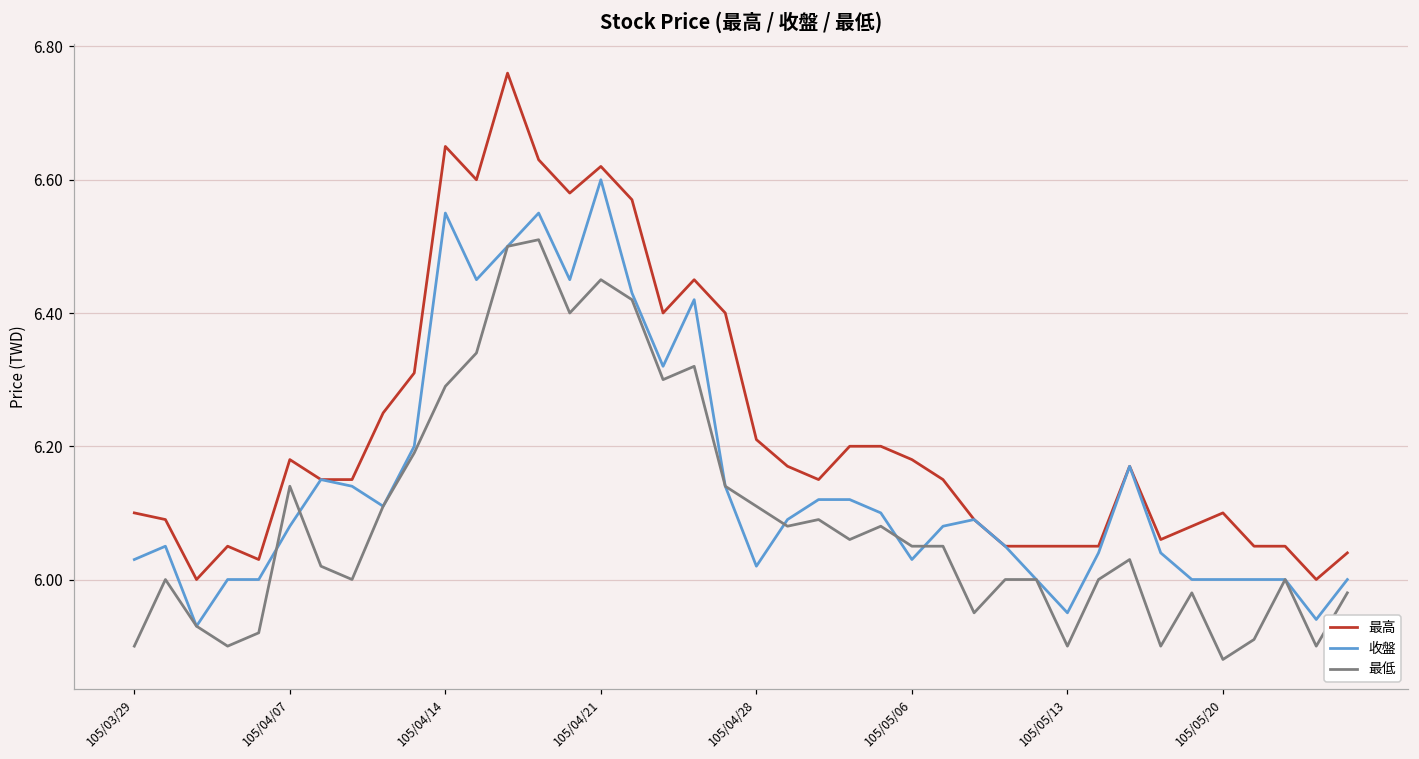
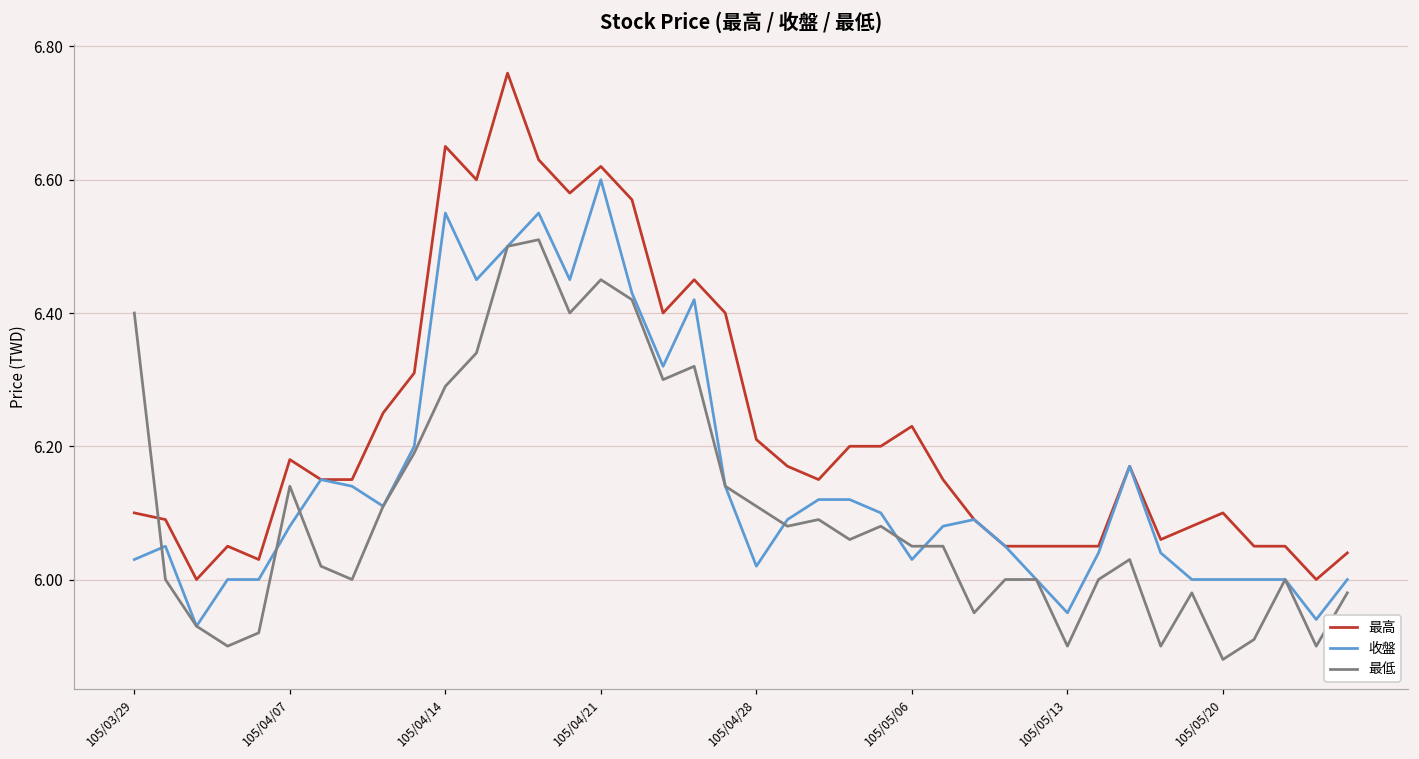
最低, 105/03/29: 5.9 -> 6.4
最高, 105/05/06: 6.18 -> 6.23
